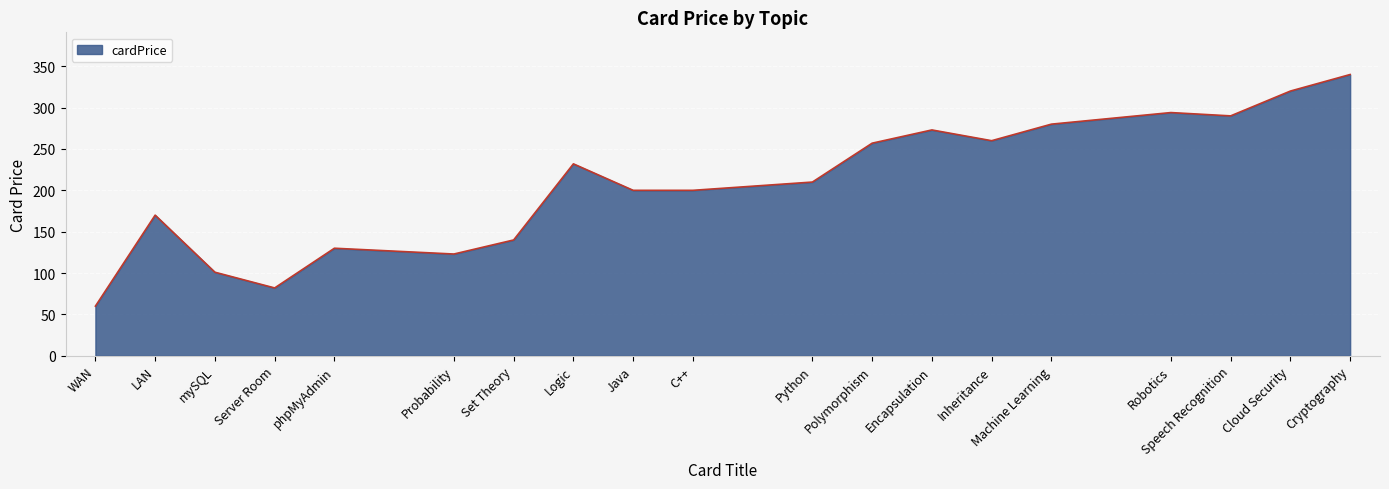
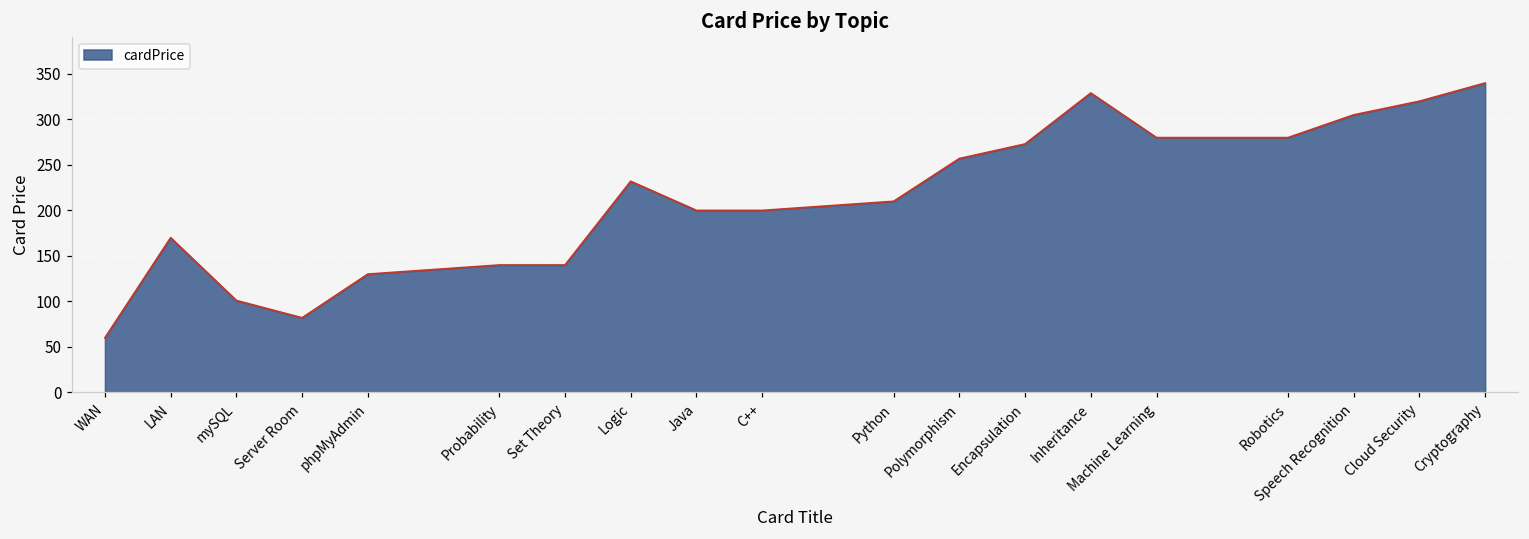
Probability: 120 -> 140
Inheritance: 260 -> 330
Robotics: 290 -> 280
Speech Recognition: 290 -> 310
